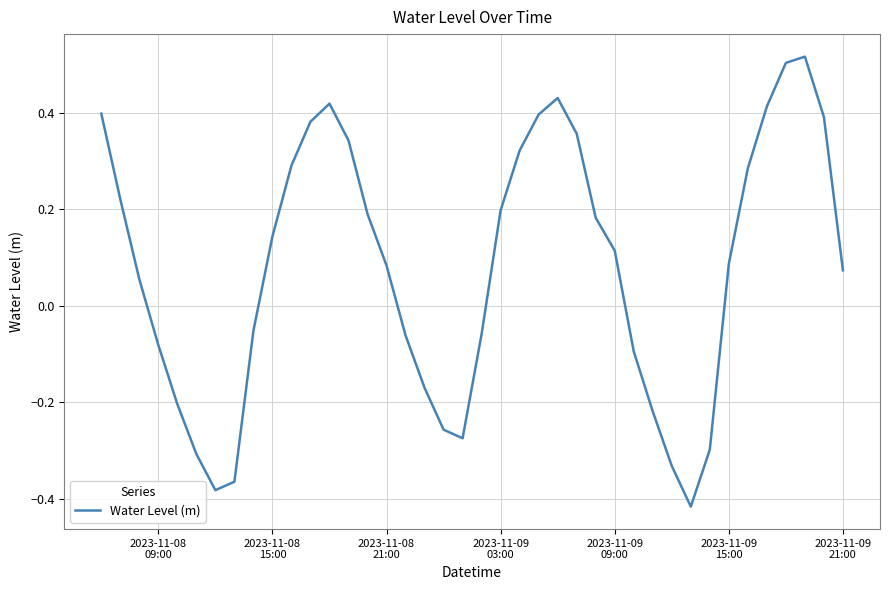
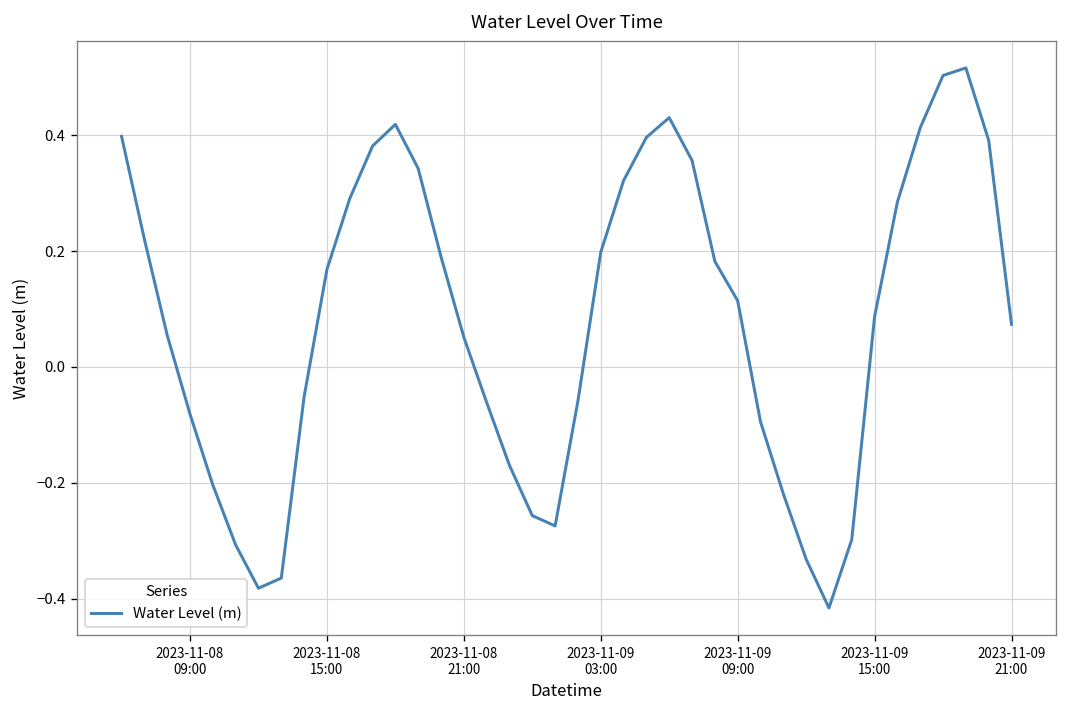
2023-11-08 15:00: 0.14 -> 0.17
2023-11-08 21:00: 0.08 -> 0.05
